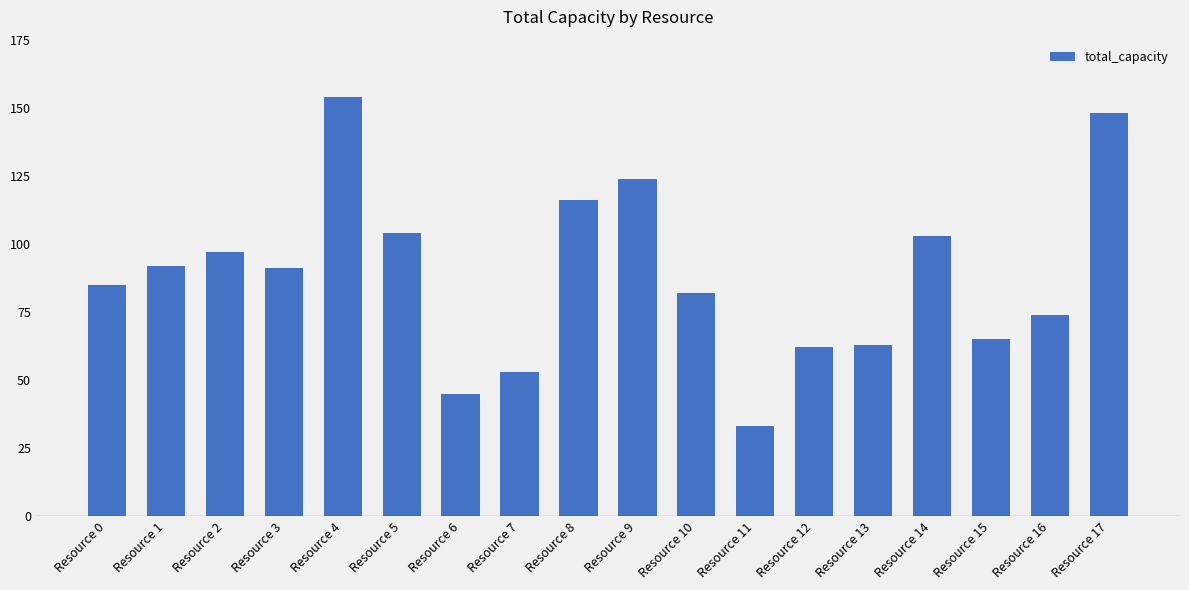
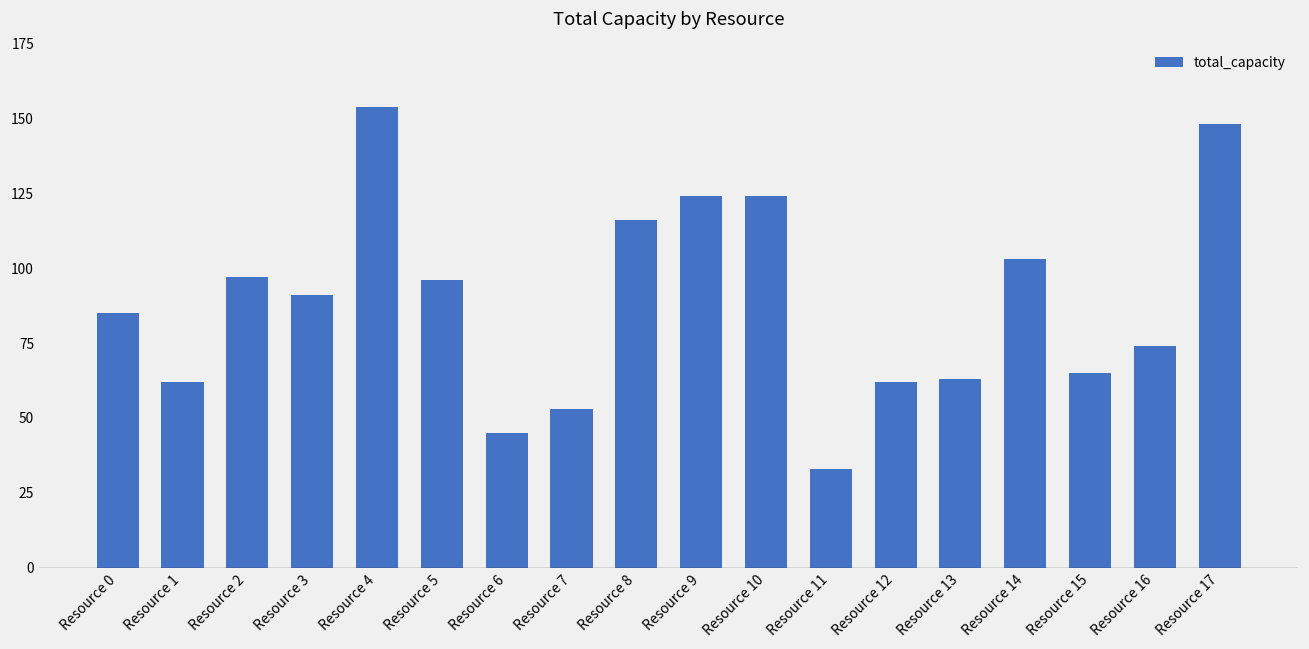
Resource 1: 92 -> 62
Resource 5: 104 -> 96
Resource 10: 82 -> 124
